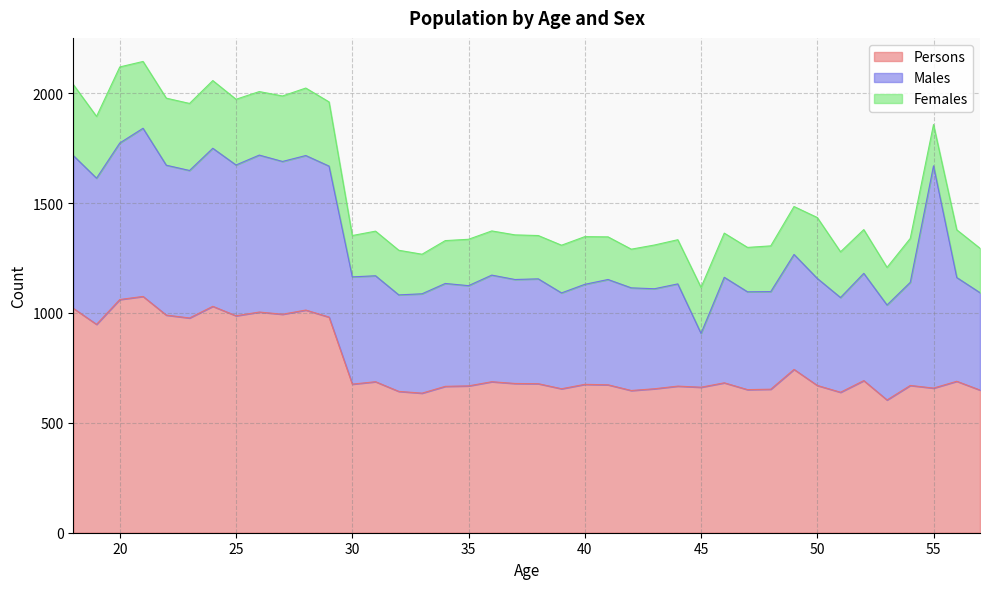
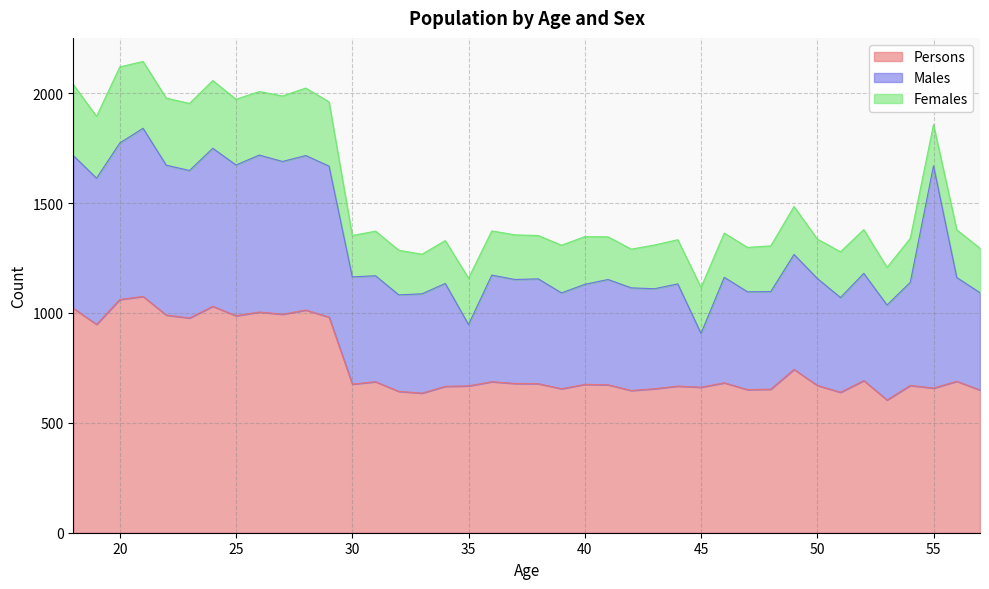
Males, 35: 460 -> 280
Females, 50: 280 -> 180
